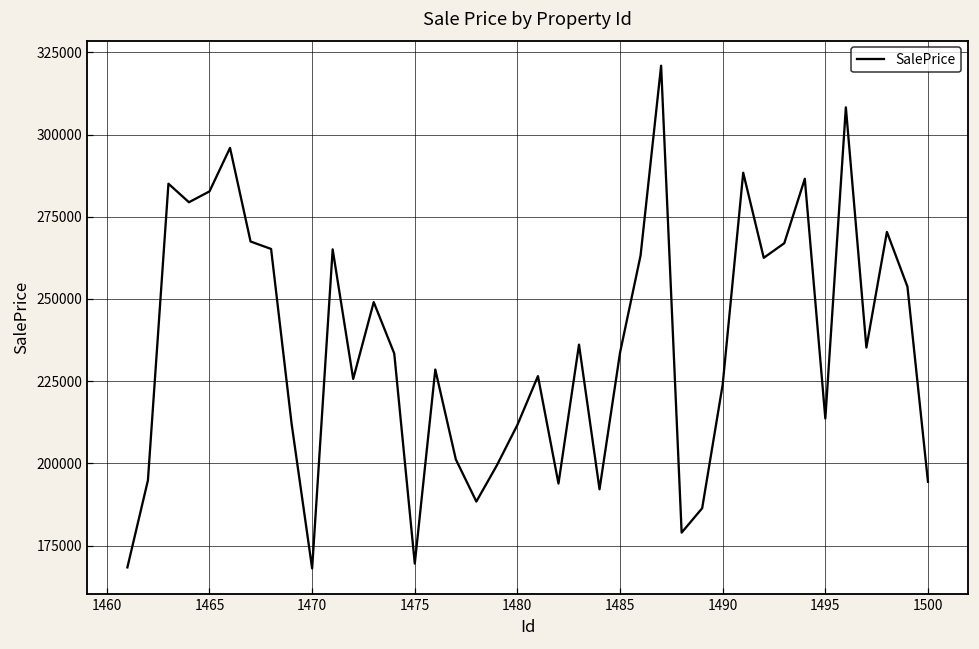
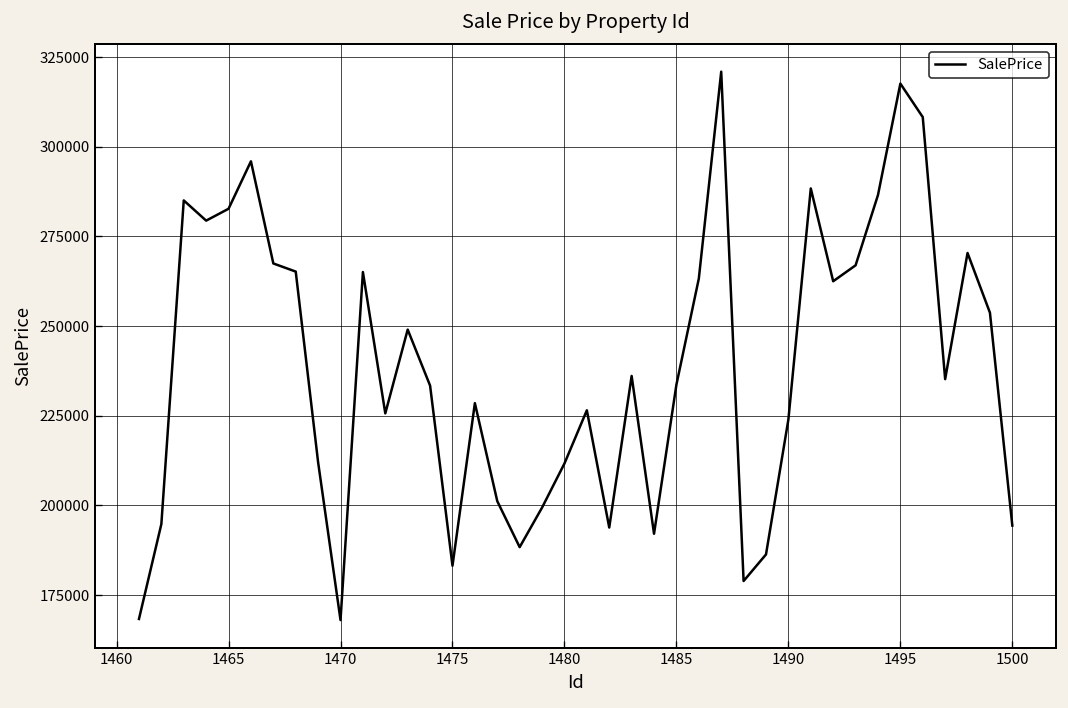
1475: 170000 -> 183000
1495: 214000 -> 318000
